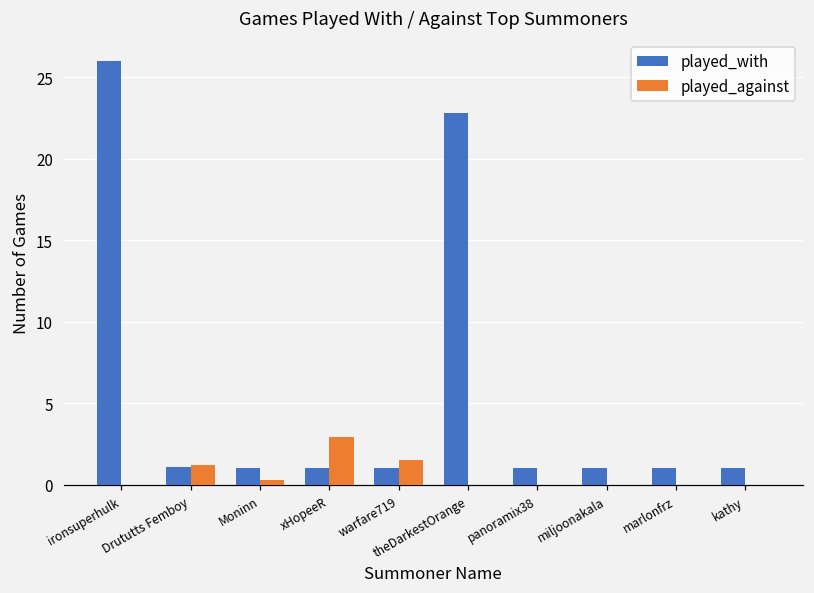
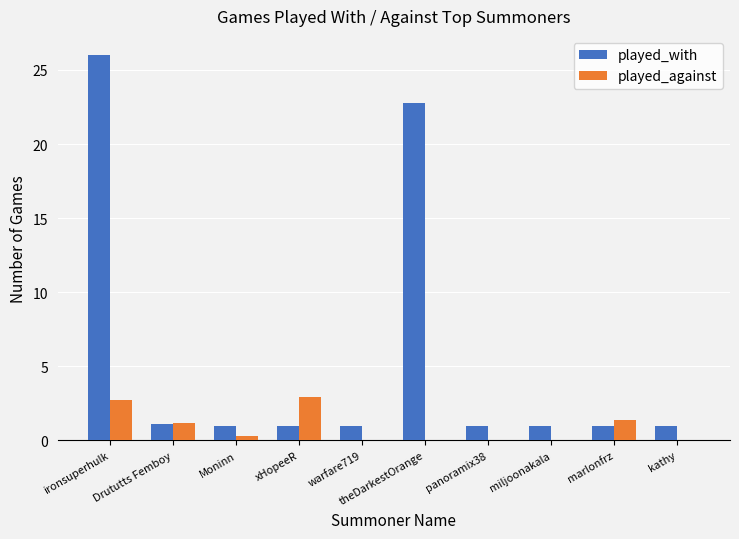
played_against, ironsuperhulk: 0.0 -> 2.7
played_against, warfare719: 1.5 -> 0.0
played_against, marlonfrz: 0.0 -> 1.4
